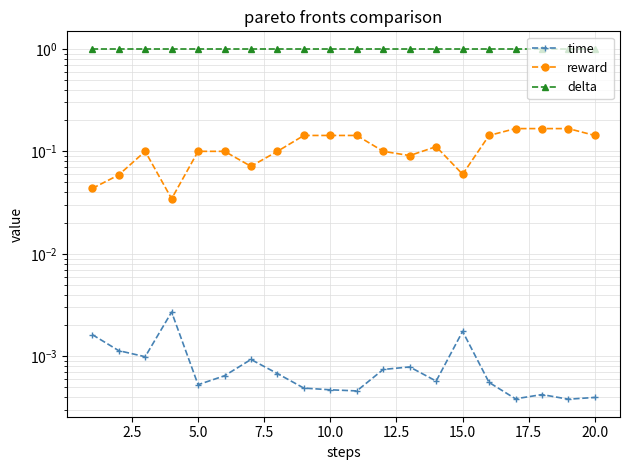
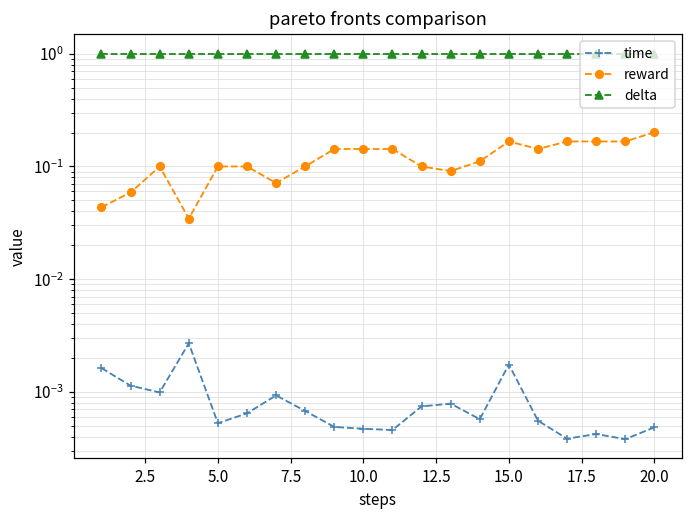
reward, 15.0: 0.06 -> 0.17
time, 20.0: 0.00040 -> 0.0005
reward, 20.0: 0.14 -> 0.20
